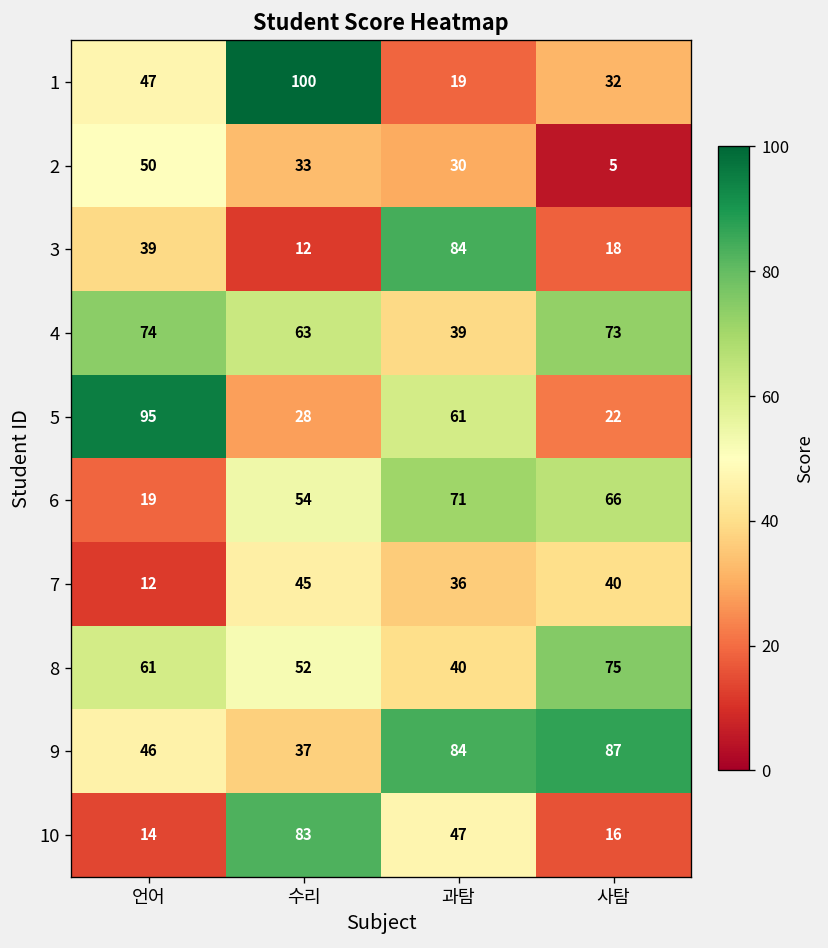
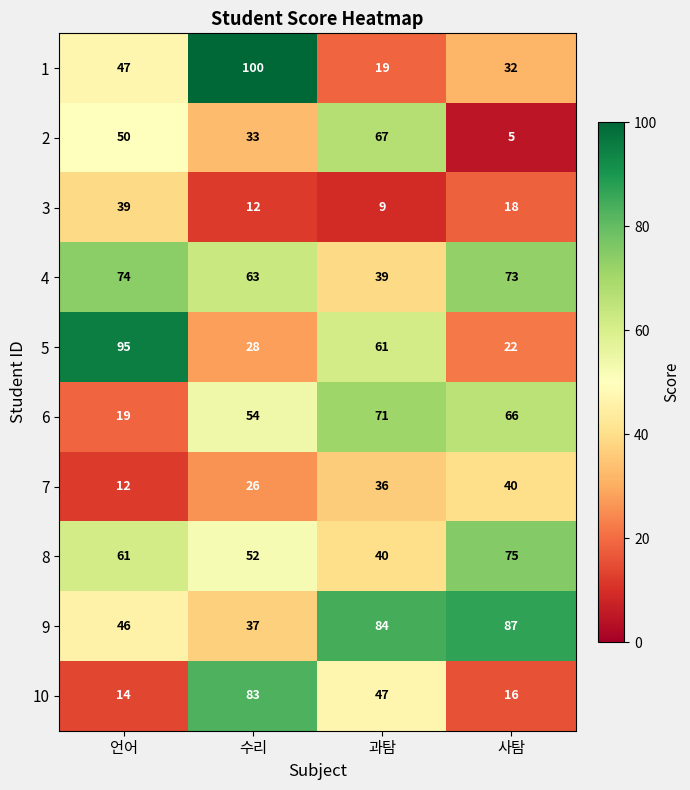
2, 과탐: 30 -> 67
3, 과탐: 84 -> 9
7, 수리: 45 -> 26
